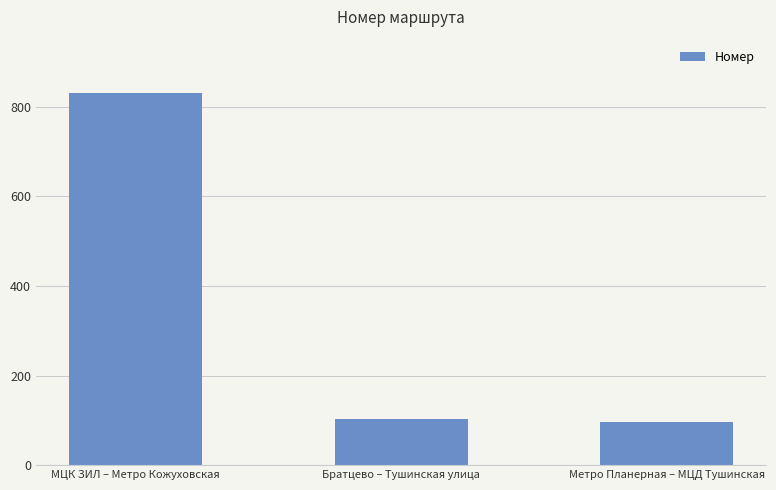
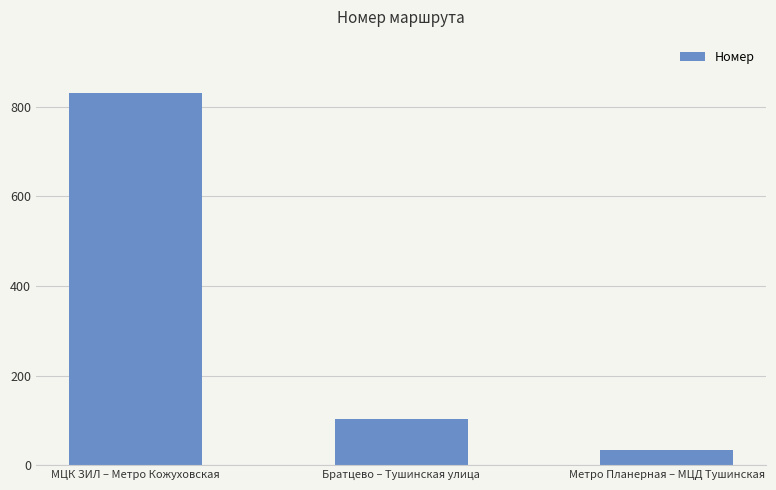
Метро Планерная – МЦД Тушинская: 100 -> 30
